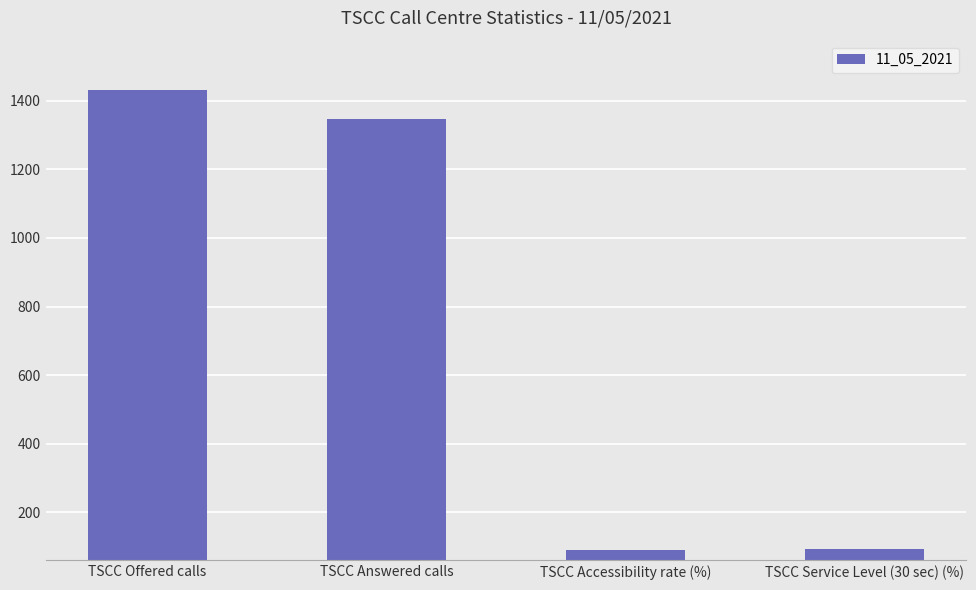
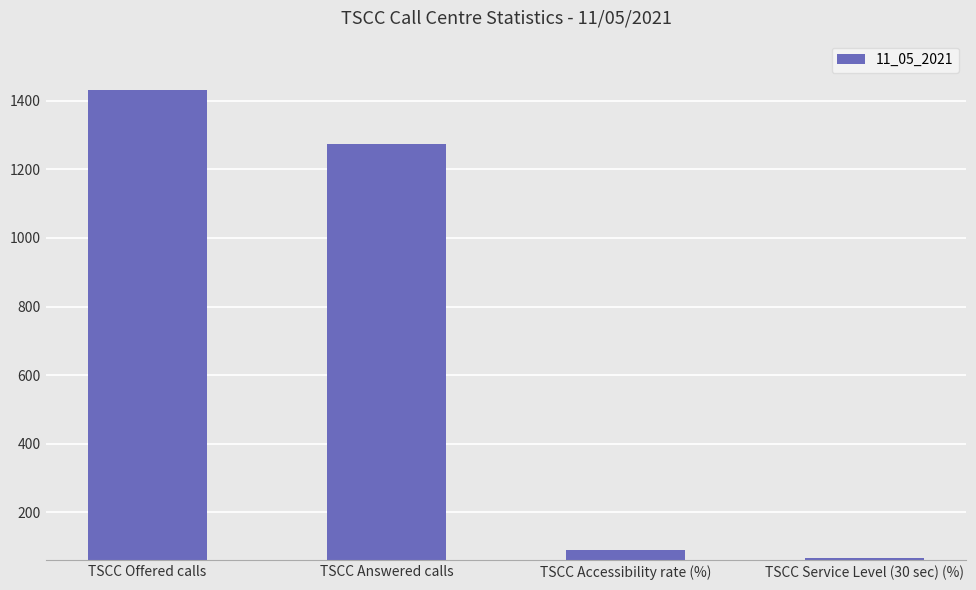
TSCC Answered calls: 1350 -> 1270
TSCC Service Level (30 sec) (%): 90 -> 70
